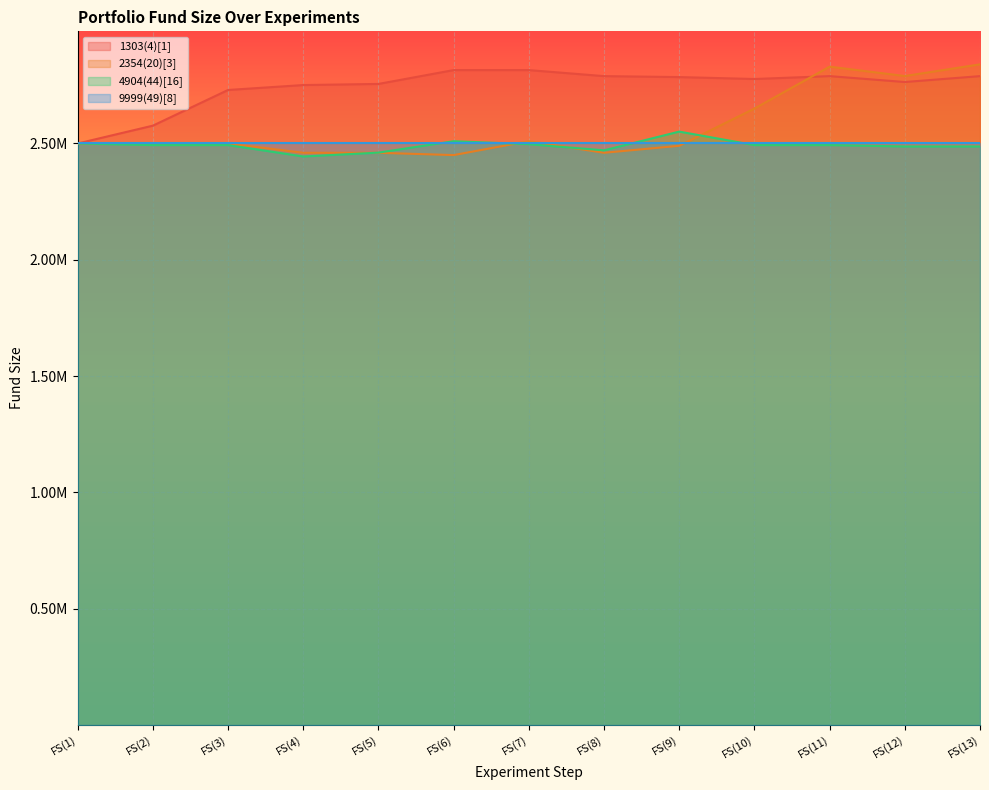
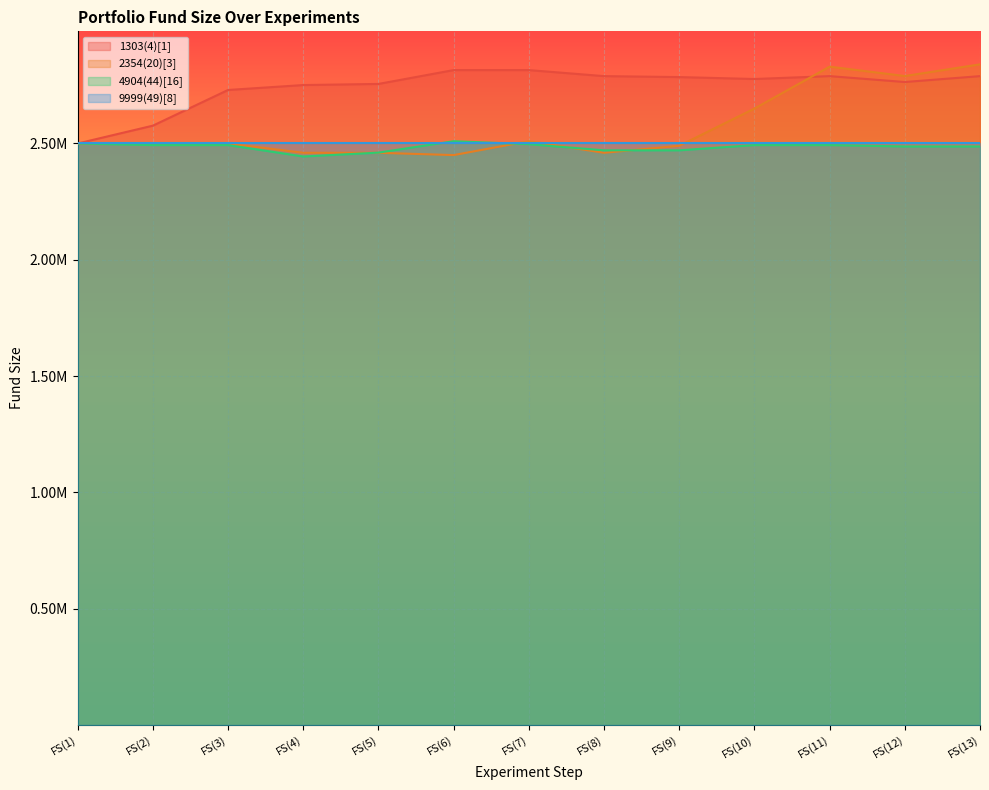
4904(44)[16], FS(9): 2550000 -> 2470000
